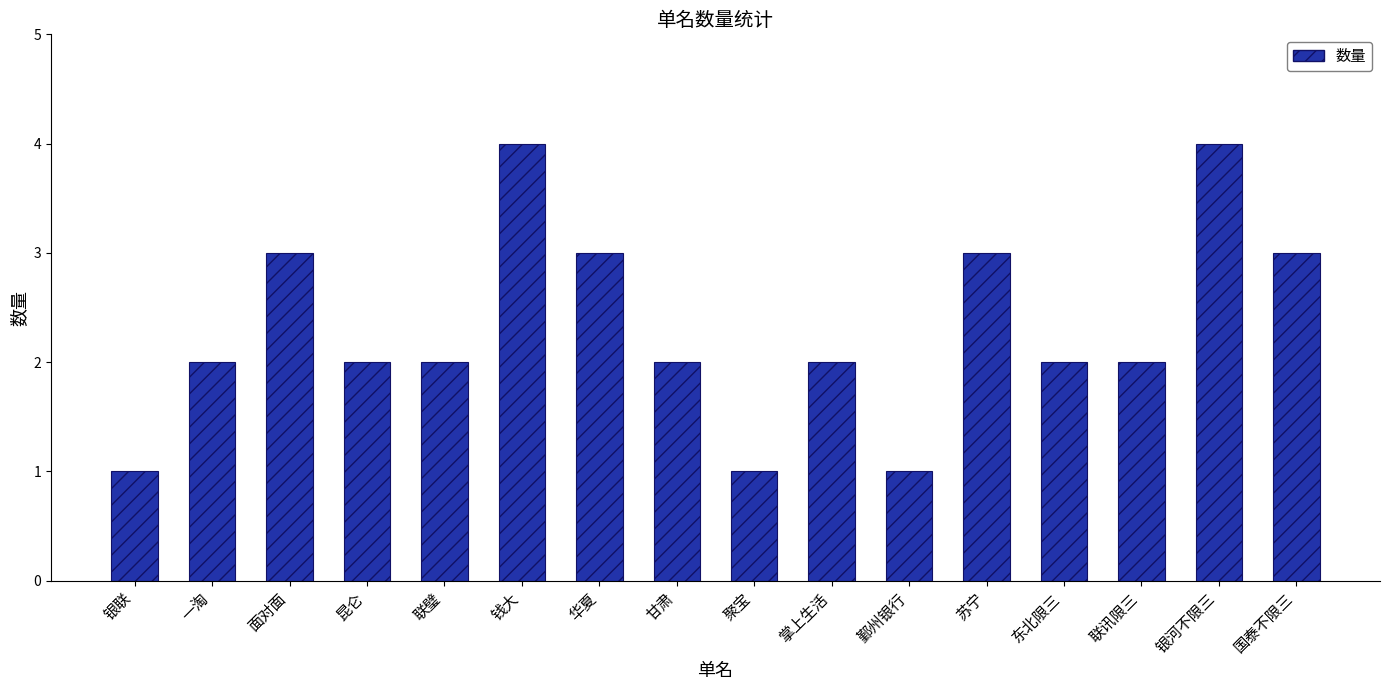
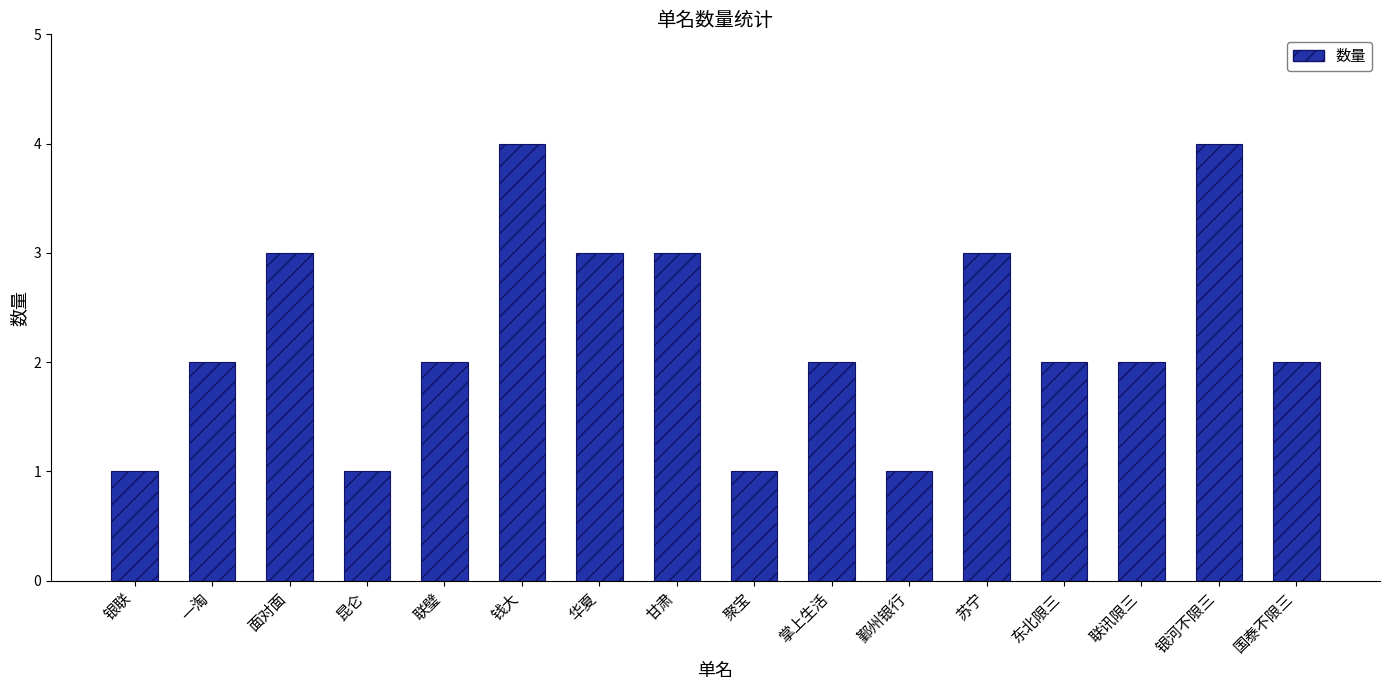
昆仑: 2 -> 1
甘肃: 2 -> 3
国泰不限三: 3 -> 2
